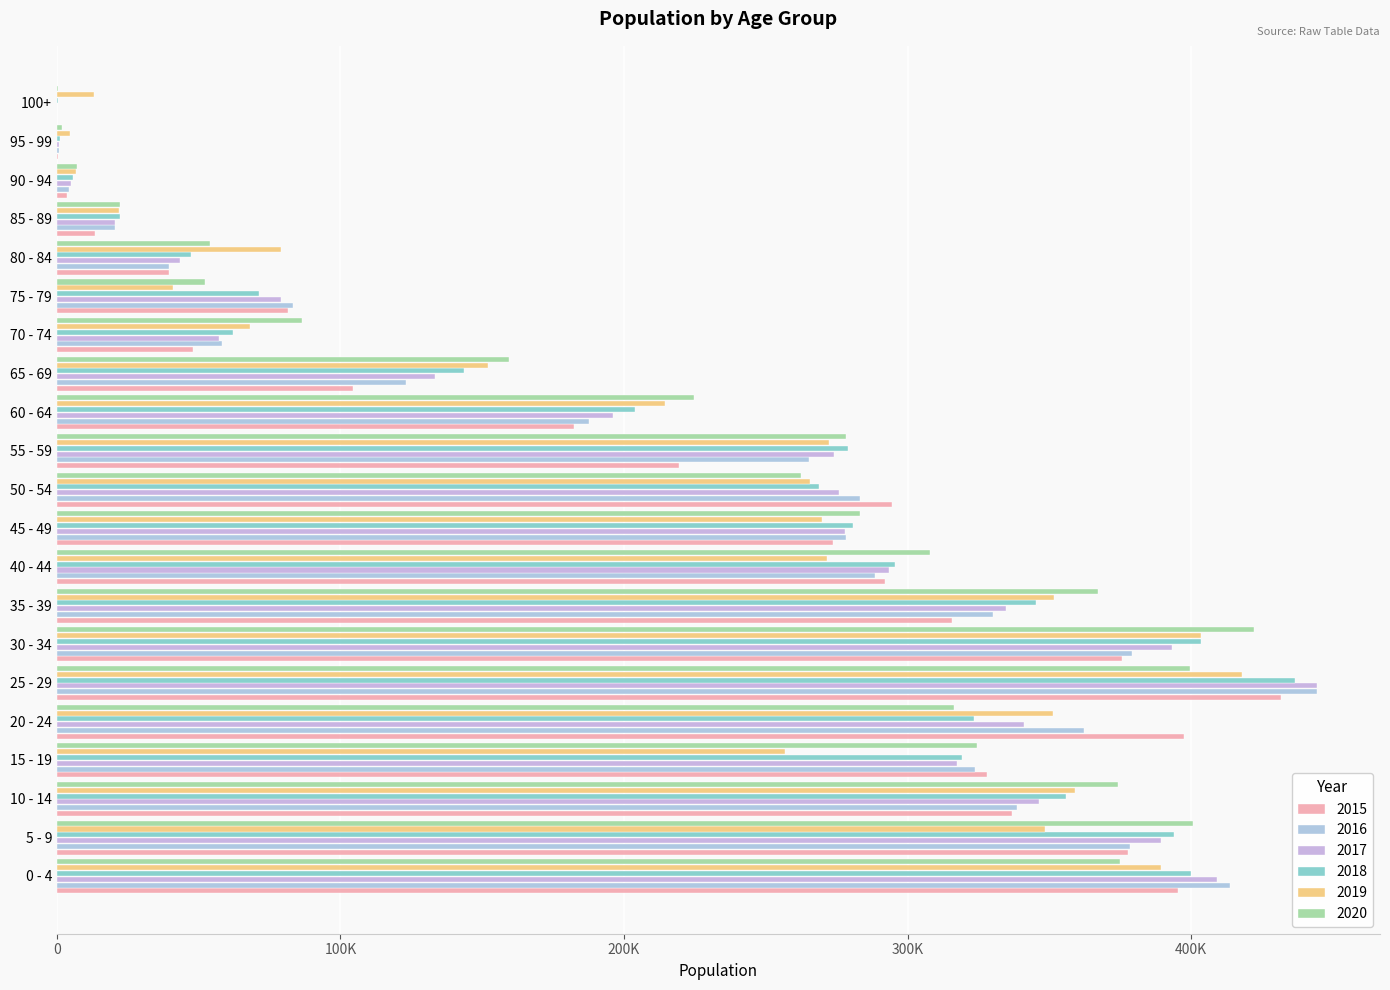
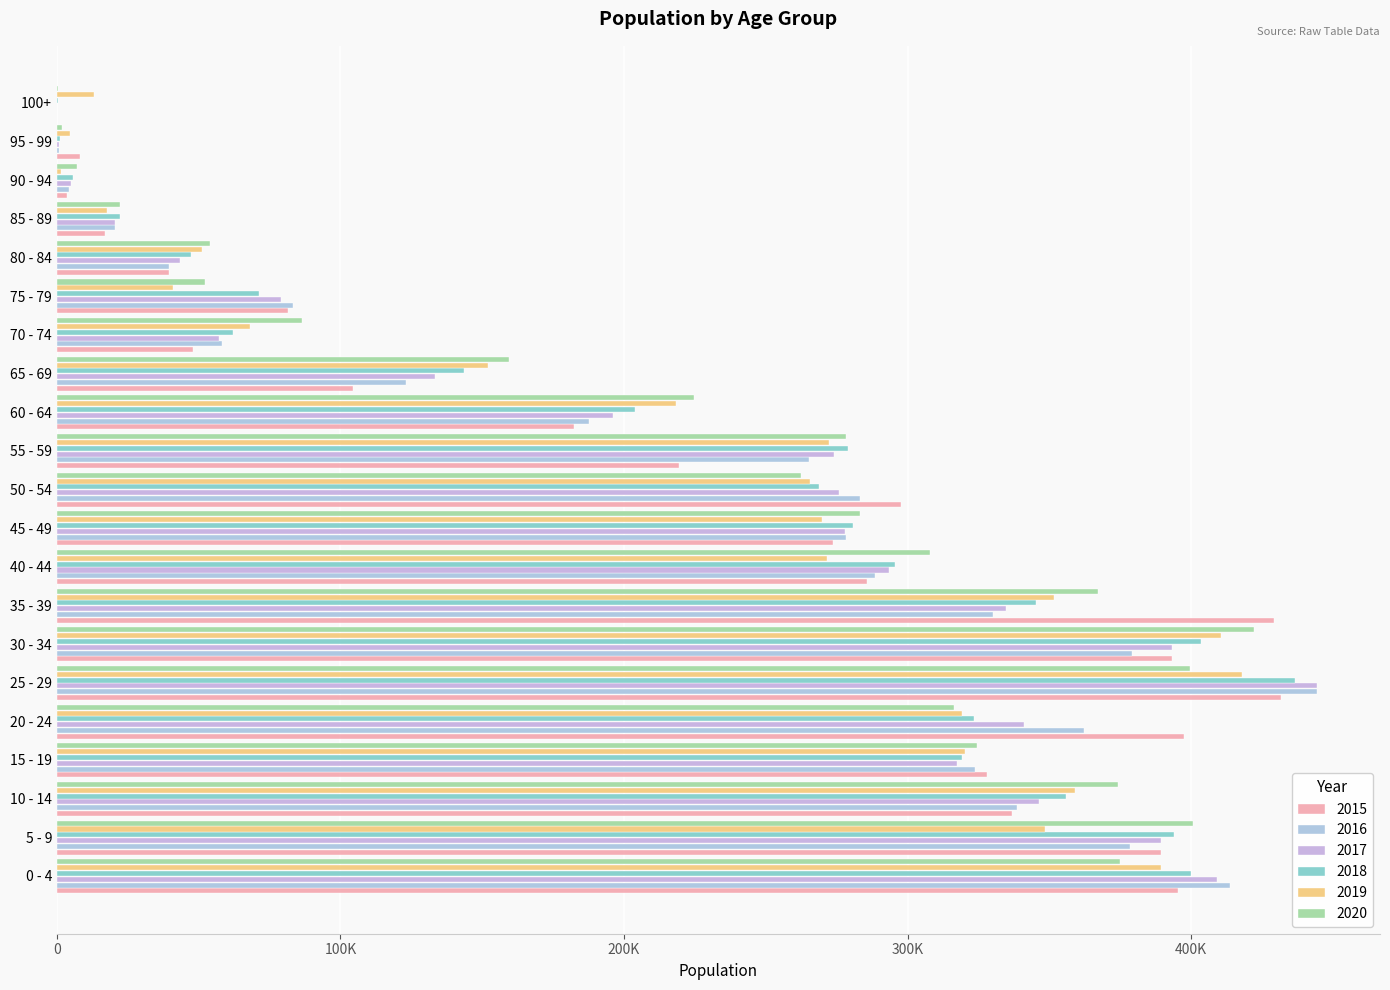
2015, 95 - 99: 1000 -> 8000
2019, 90 - 94: 7000 -> 1000
2019, 85 - 89: 22000 -> 18000
2015, 85 - 89: 14000 -> 17000
2019, 80 - 84: 79000 -> 51000
2019, 60 - 64: 214000 -> 218000
2015, 50 - 54: 295000 -> 298000
2015, 40 - 44: 292000 -> 286000
2015, 35 - 39: 316000 -> 429000
2019, 30 - 34: 404000 -> 411000
2015, 30 - 34: 376000 -> 393000
2019, 20 - 24: 351000 -> 319000
2019, 15 - 19: 257000 -> 320000
2015, 5 - 9: 378000 -> 389000
